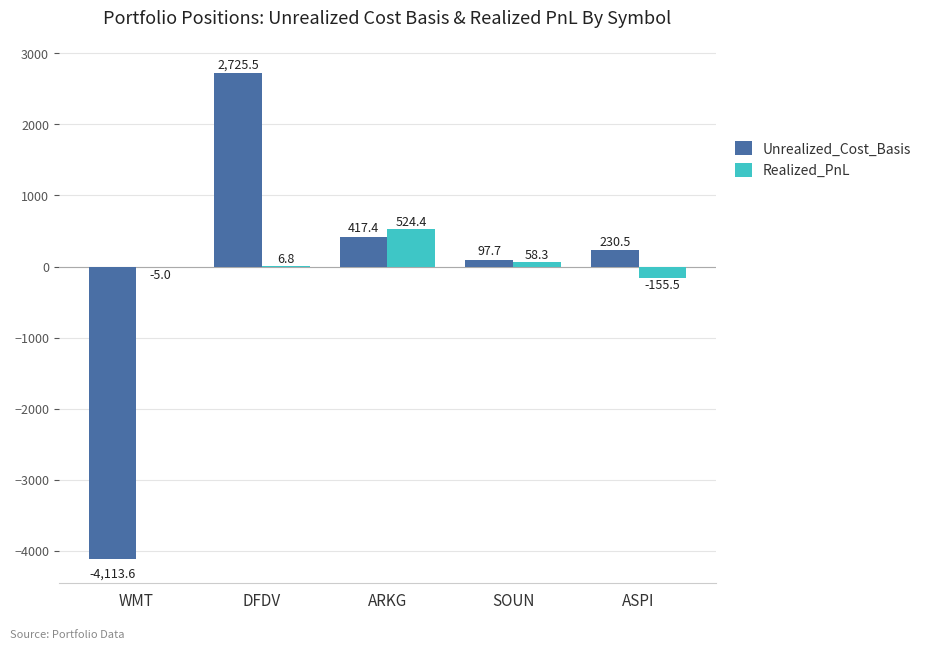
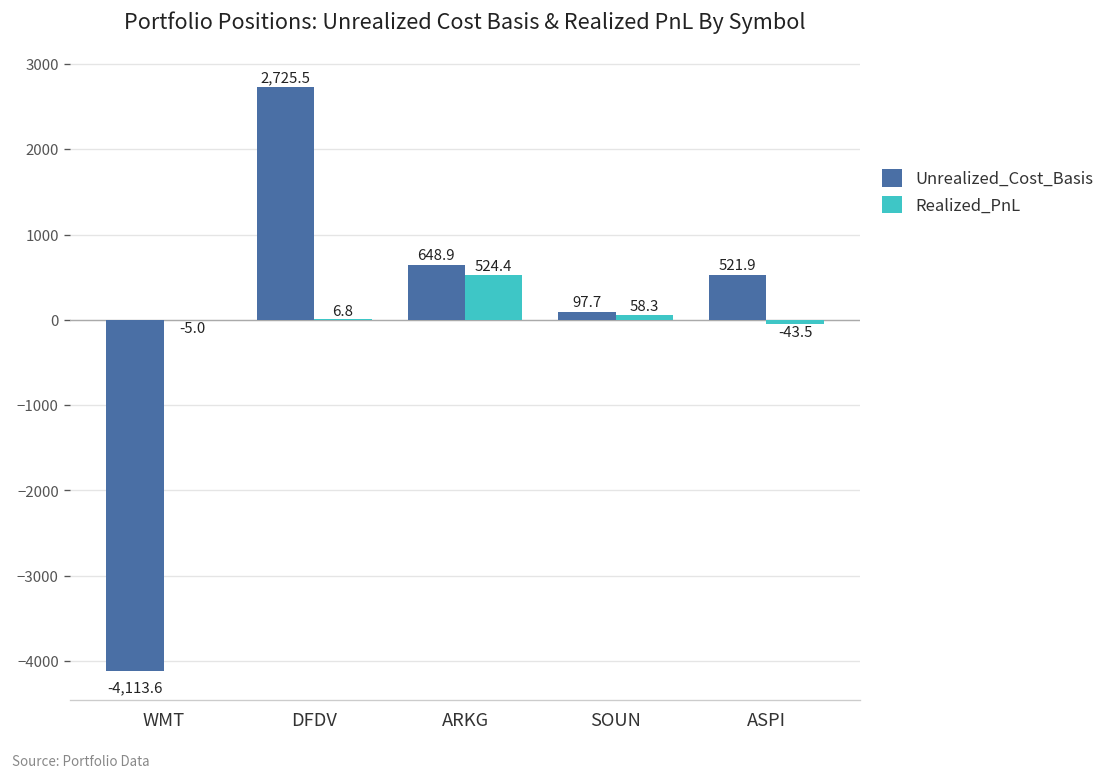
Unrealized_Cost_Basis, ARKG: 417.4 -> 648.9
Unrealized_Cost_Basis, ASPI: 230.5 -> 521.9
Realized_PnL, ASPI: -155.5 -> -43.5
